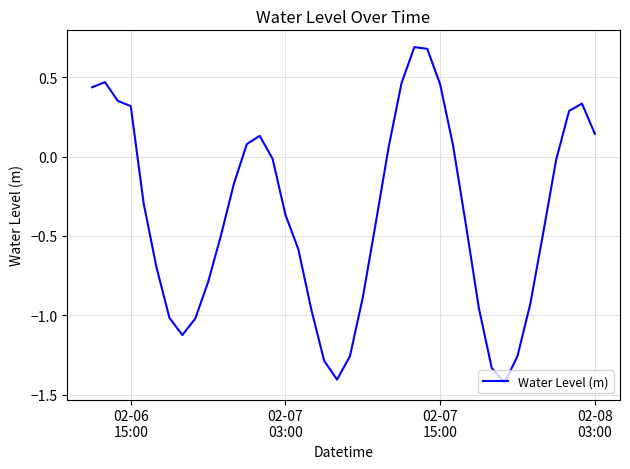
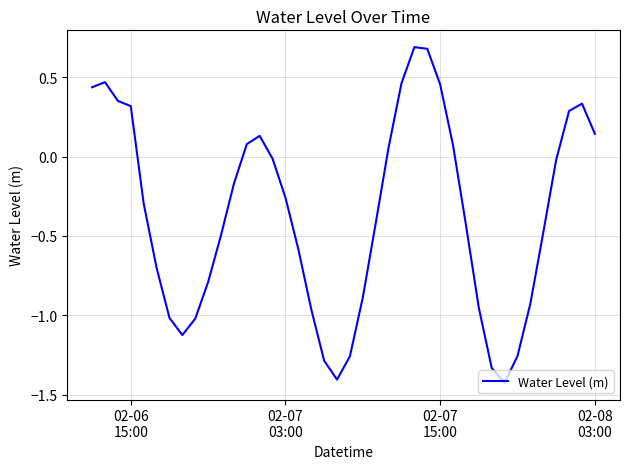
02-07 03:00: -0.37 -> -0.26
